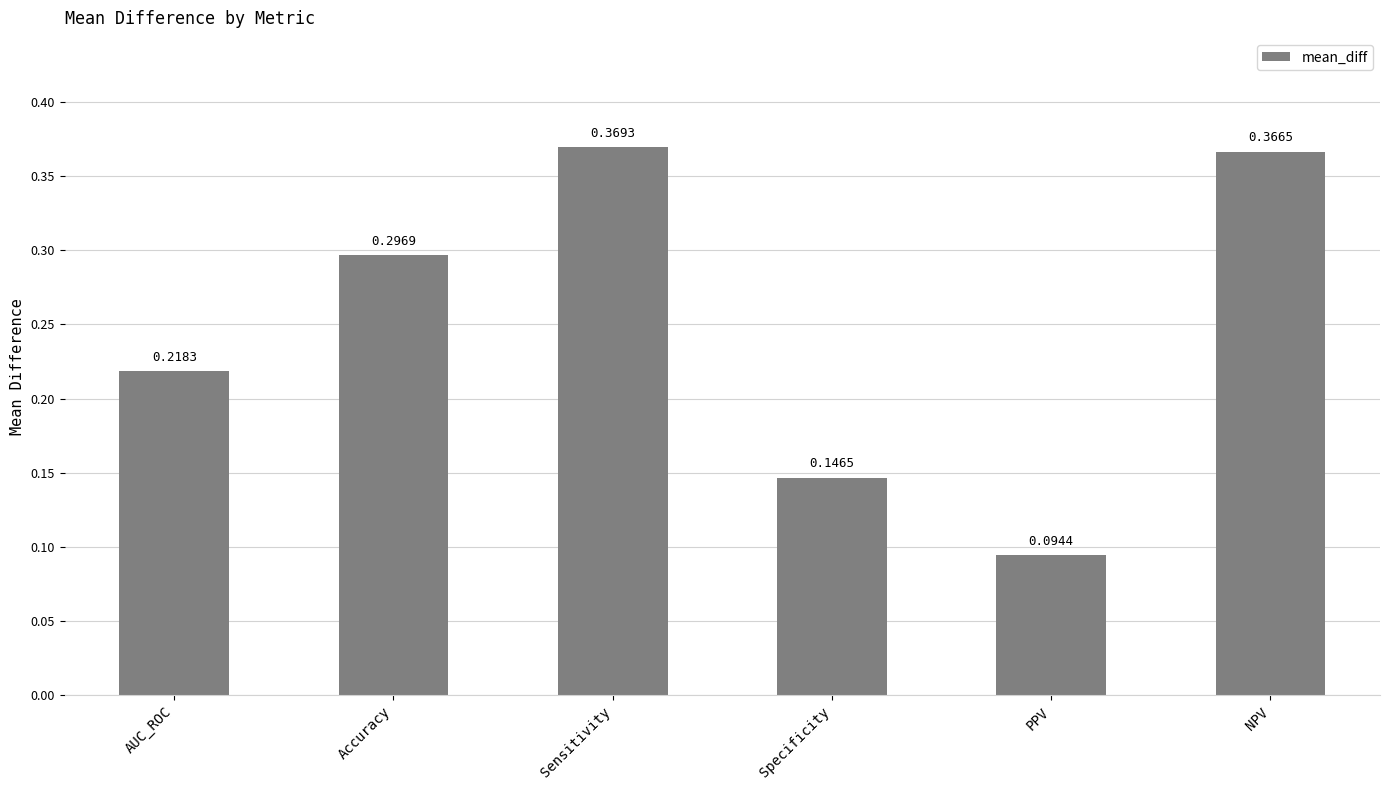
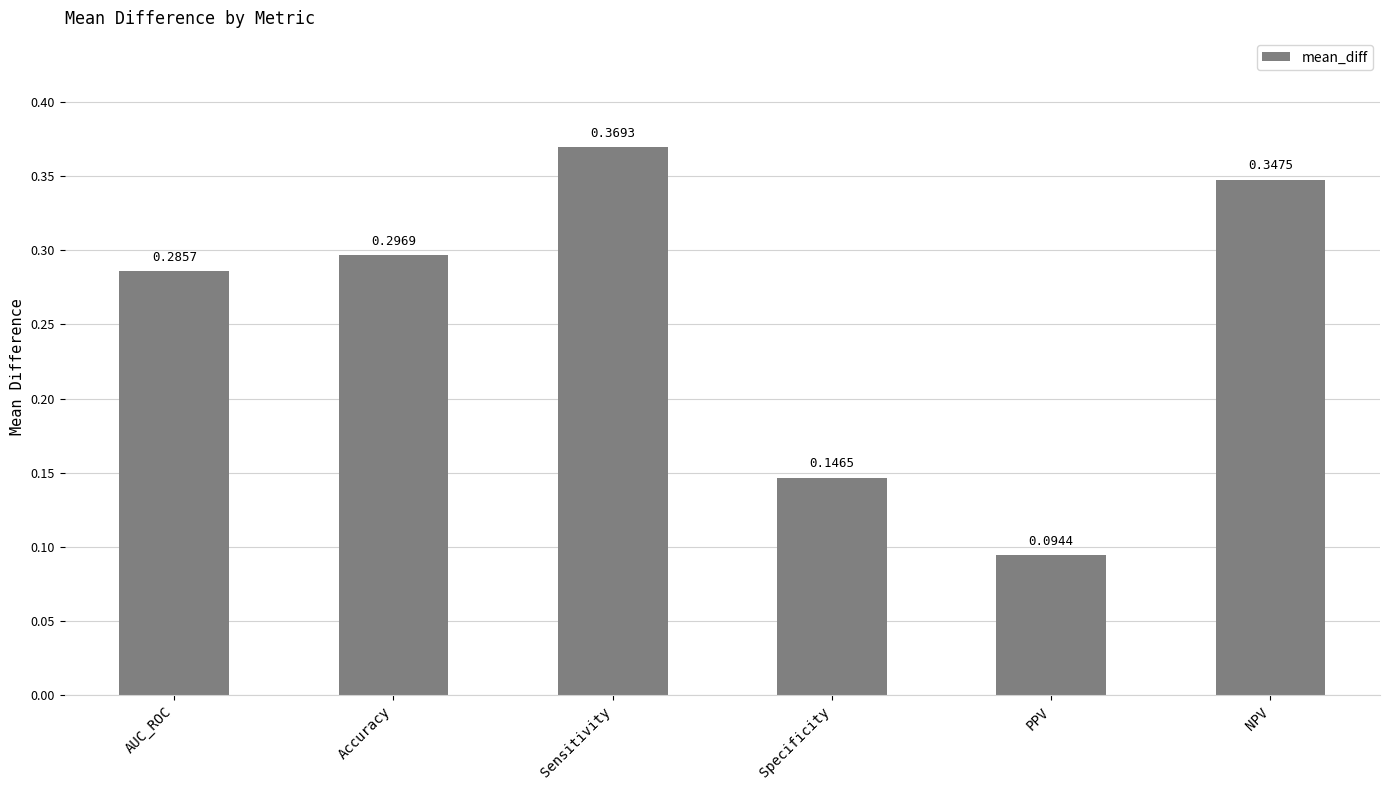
AUC_ROC: 0.2183 -> 0.2857
NPV: 0.3665 -> 0.3475
